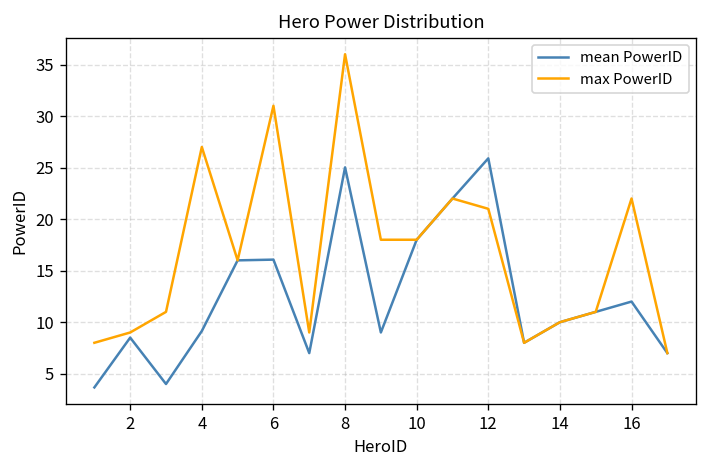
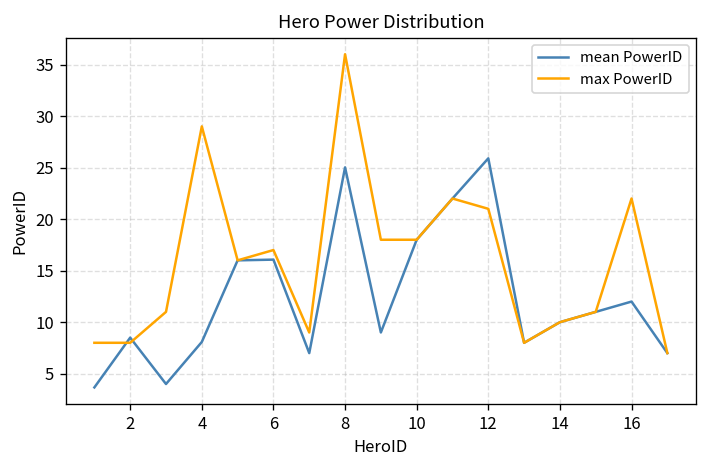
max PowerID, 2: 9 -> 8
mean PowerID, 4: 9 -> 8
max PowerID, 4: 27 -> 29
max PowerID, 6: 31 -> 17
